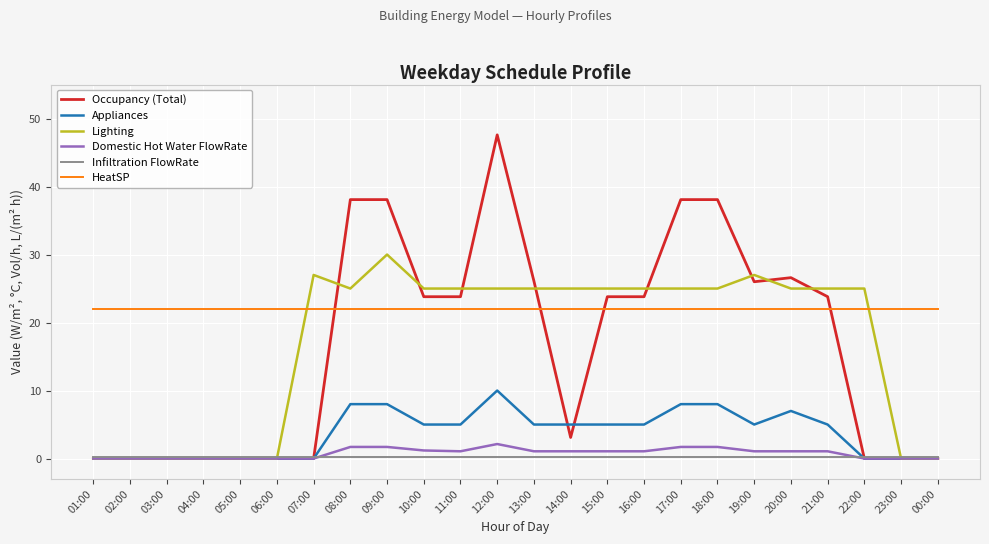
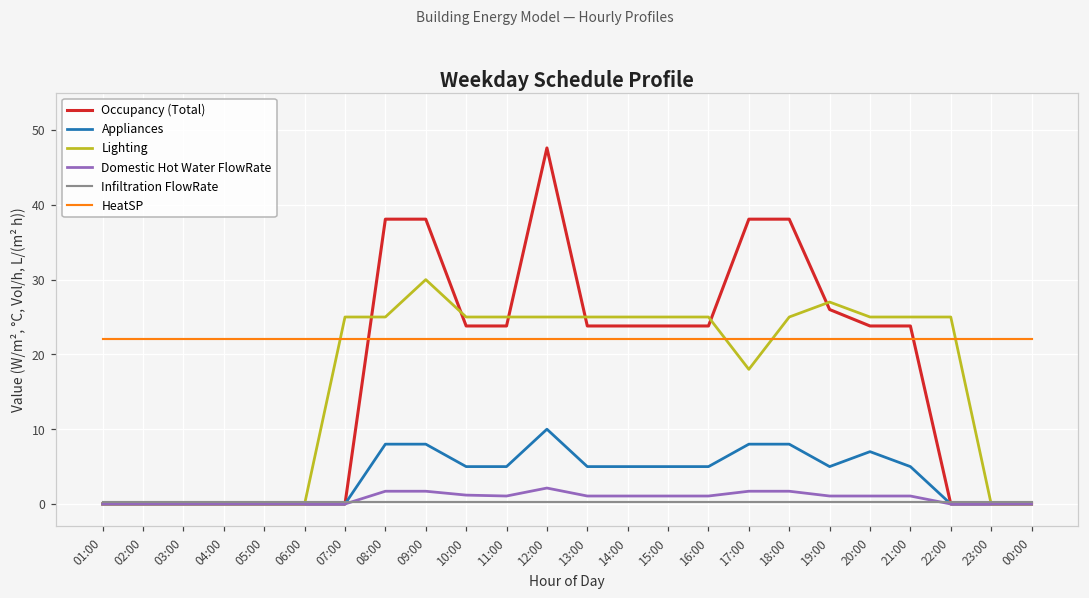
Lighting, 07:00: 27 -> 25
Occupancy (Total), 13:00: 26 -> 24
Occupancy (Total), 14:00: 3 -> 24
Lighting, 17:00: 25 -> 18
Occupancy (Total), 20:00: 27 -> 24
